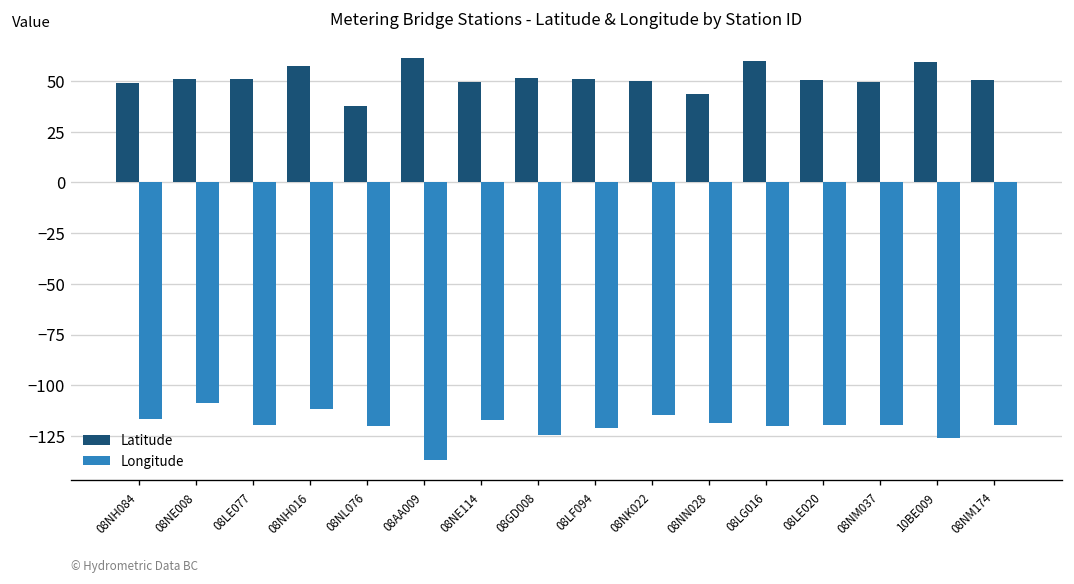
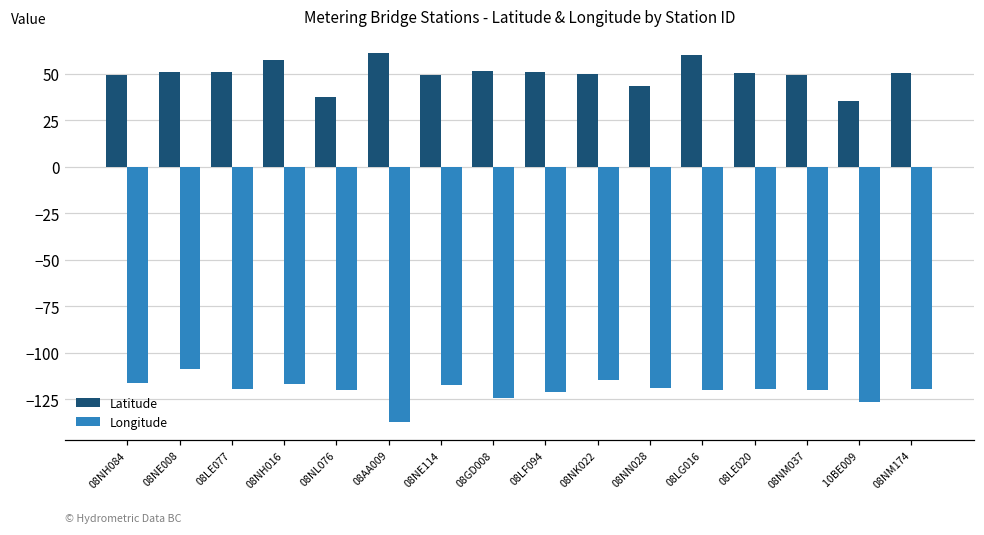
Longitude, 08NH016: -112 -> -117
Latitude, 10BE009: 59 -> 35
